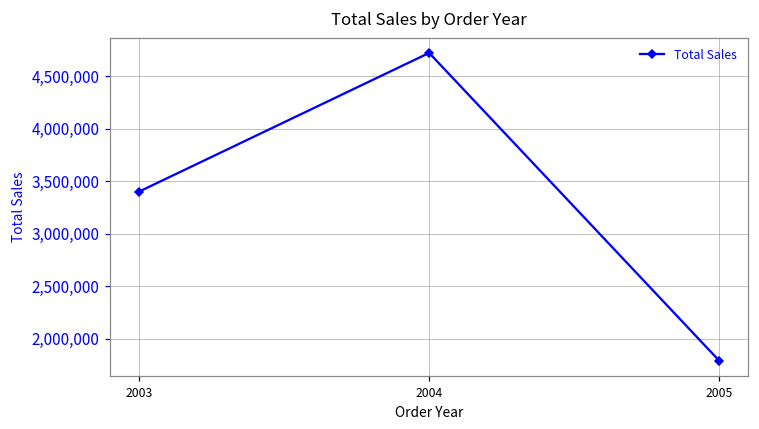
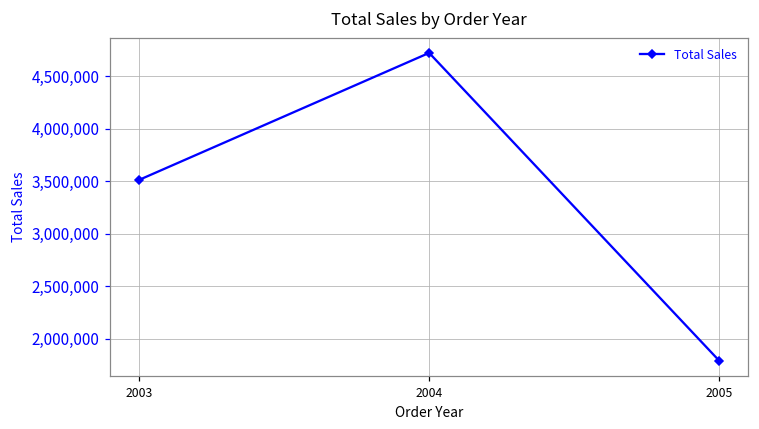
2003: 3,400,000 -> 3,500,000
